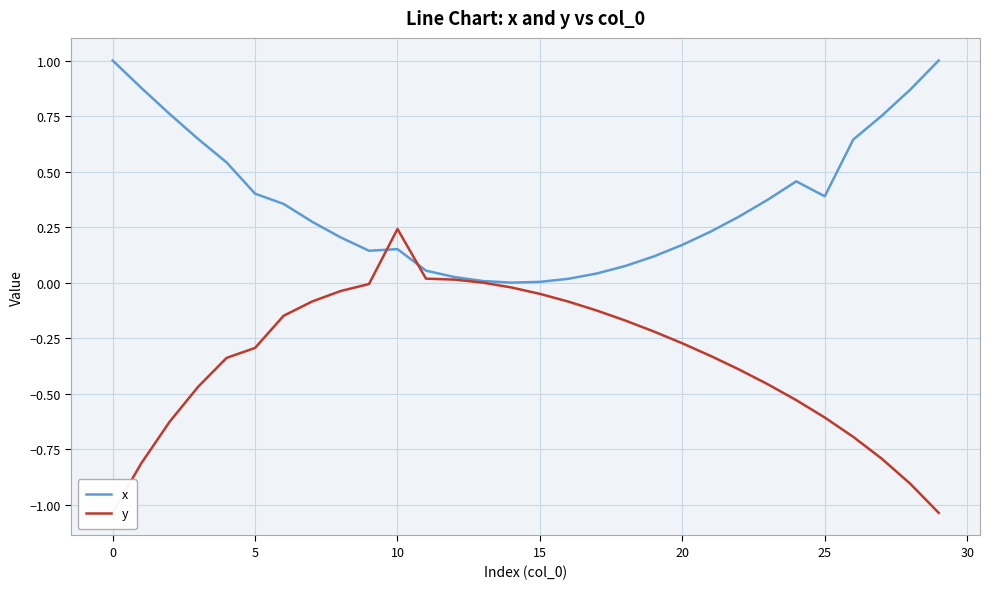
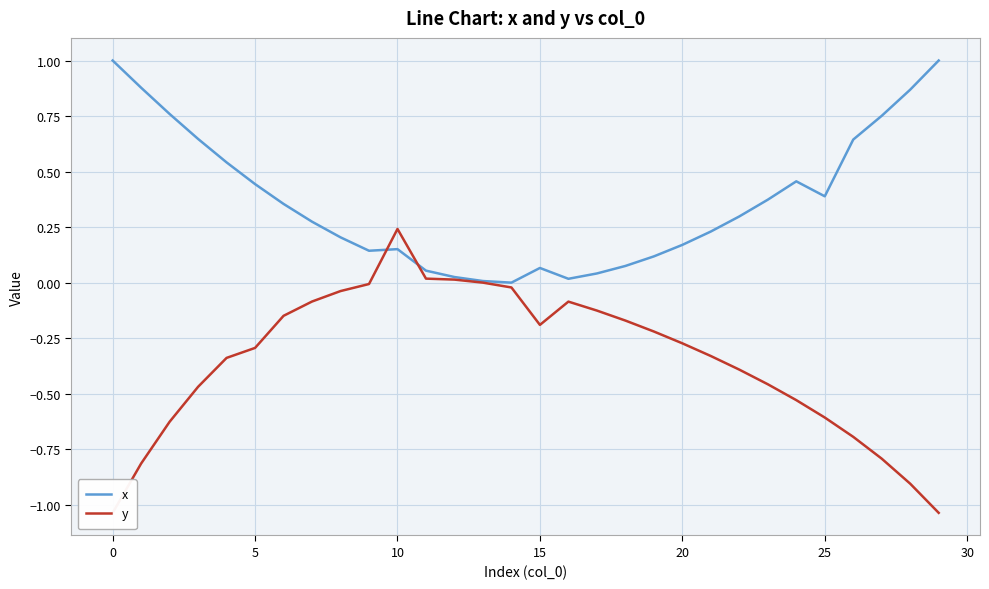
x, 5: 0.40 -> 0.44
x, 15: 0.00 -> 0.07
y, 15: -0.05 -> -0.19
